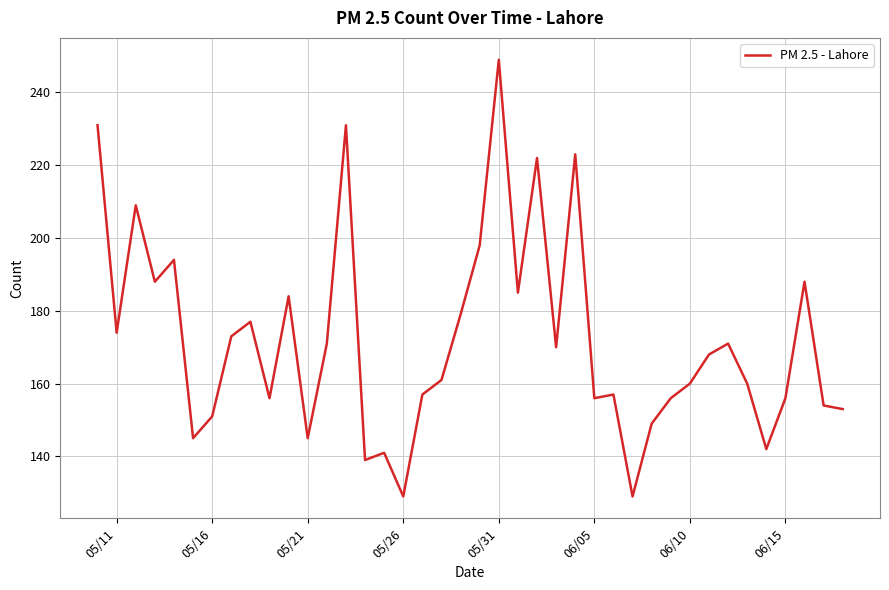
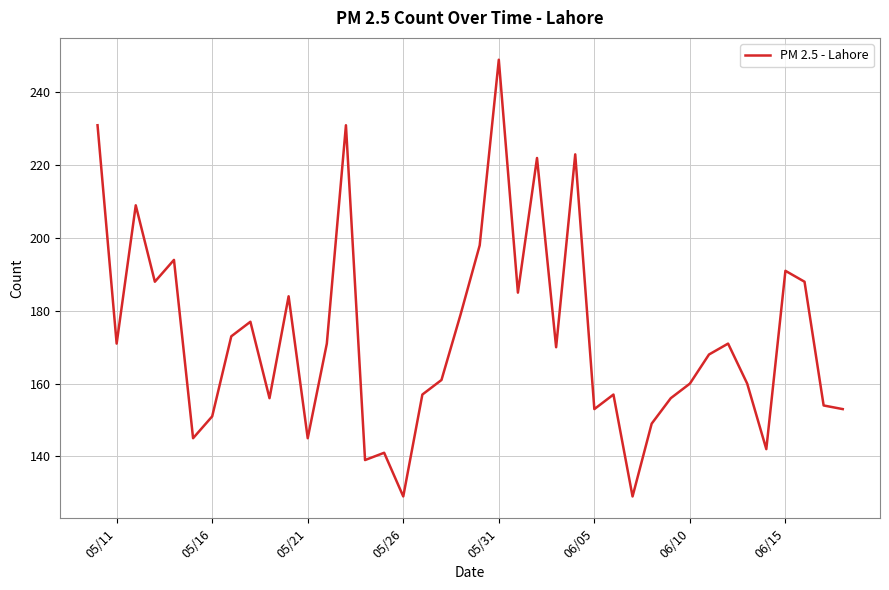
05/11: 174 -> 171
06/05: 156 -> 153
06/15: 156 -> 191
